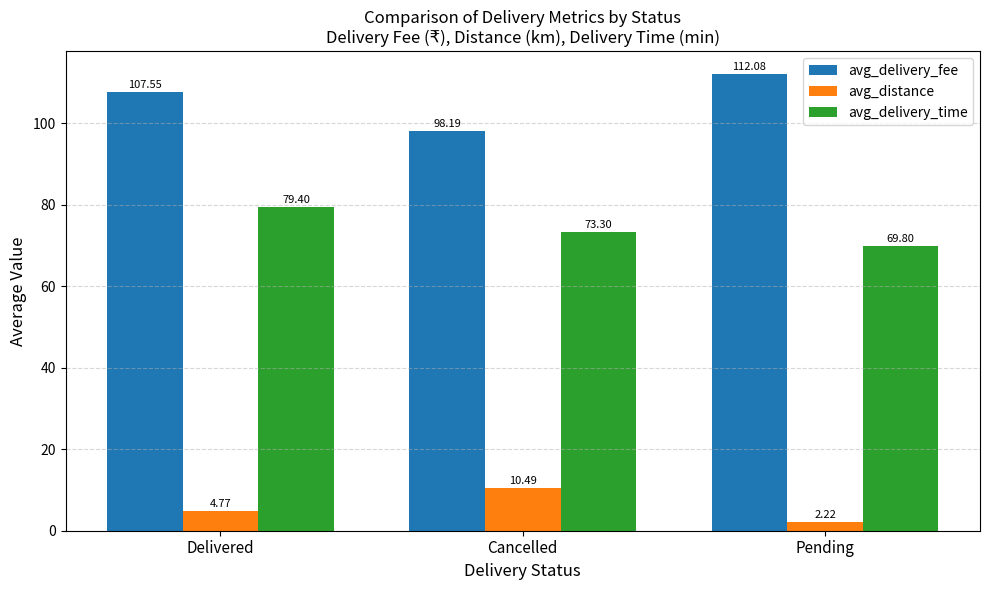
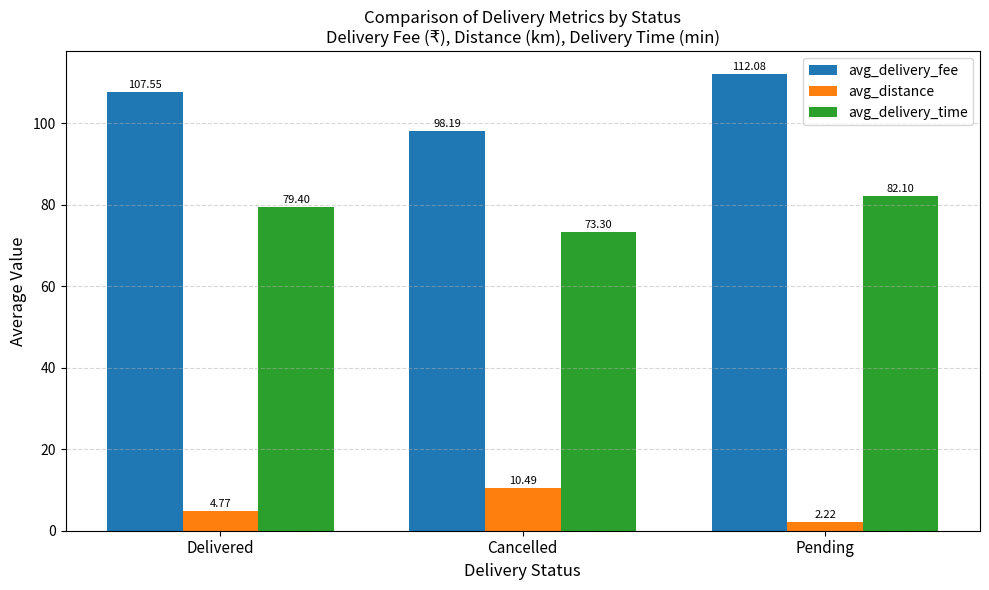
avg_delivery_time, Pending: 69.80 -> 82.10
